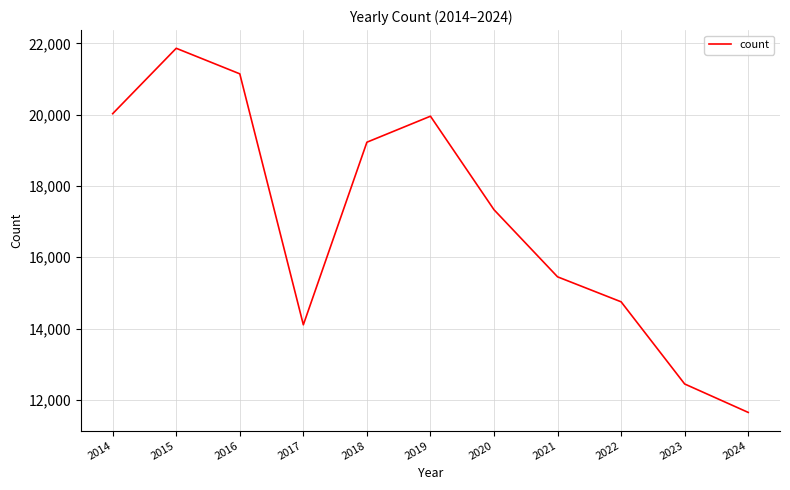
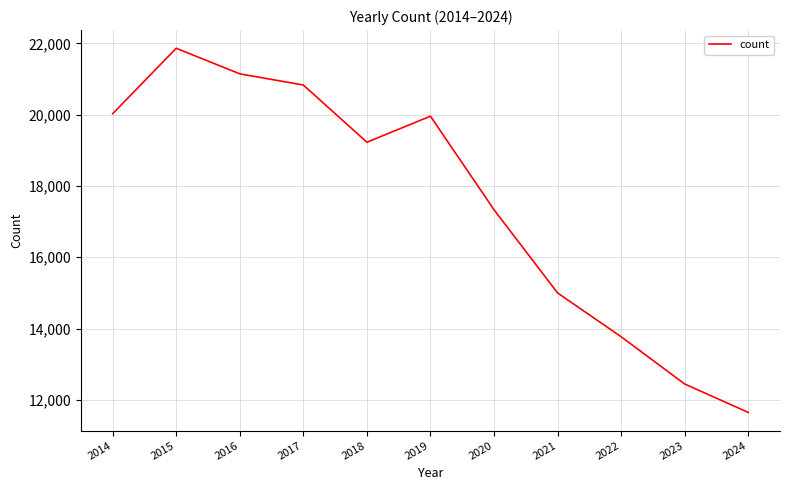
2017: 14,100 -> 20,800
2021: 15,500 -> 15,000
2022: 14,800 -> 13,800
